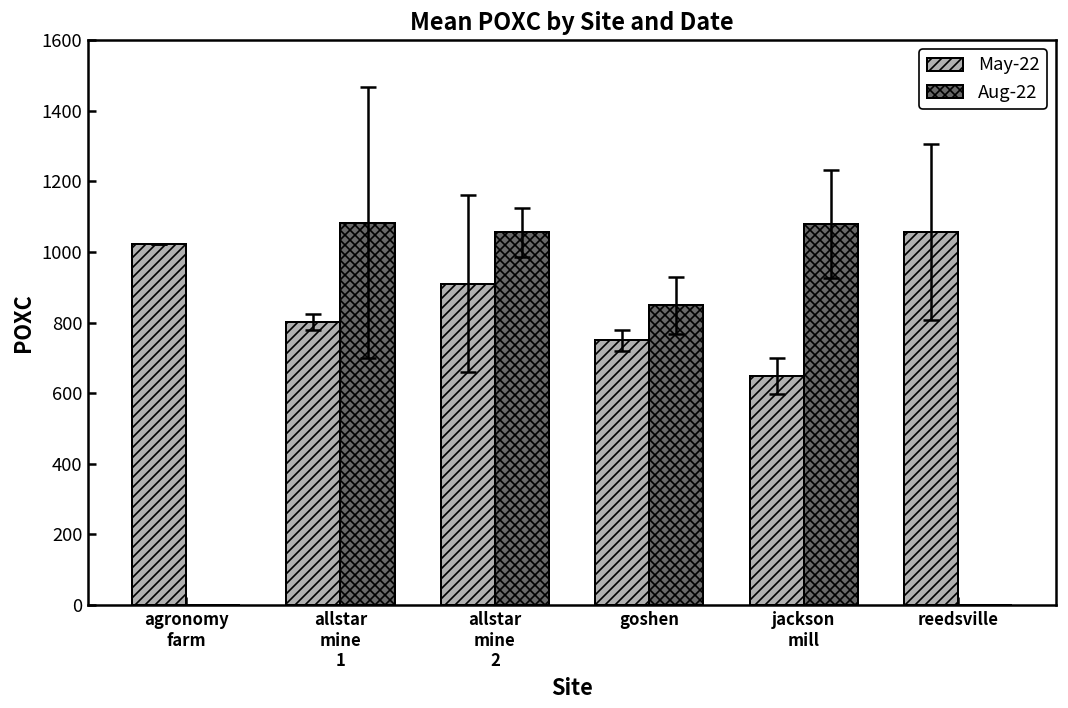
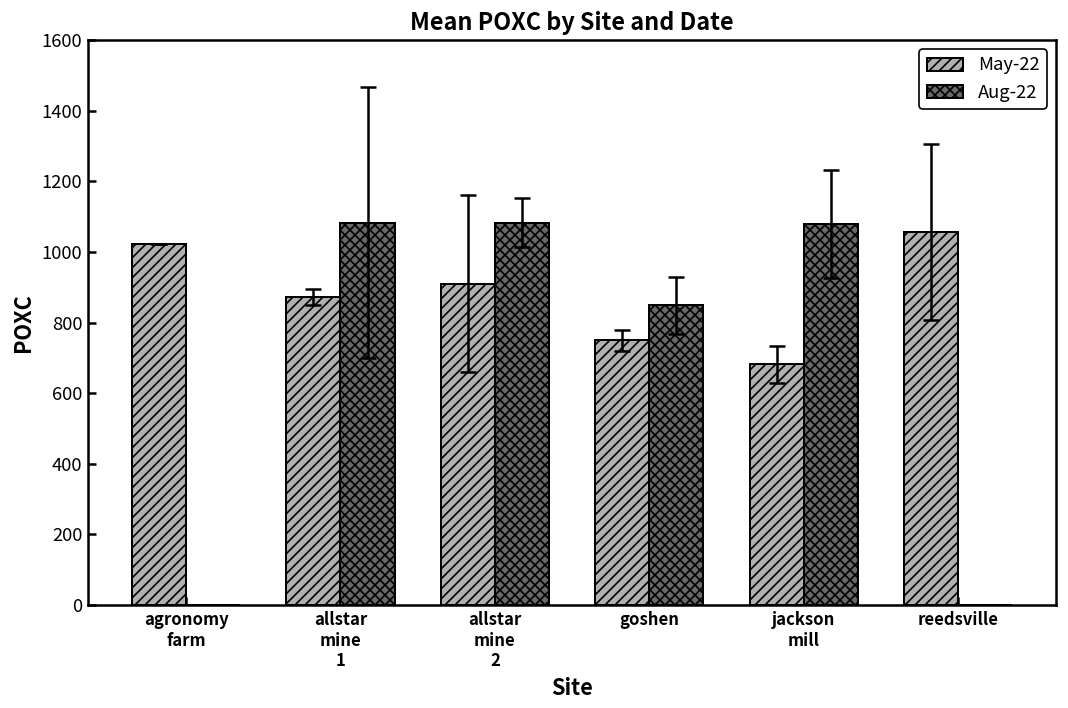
May-22, allstar mine 1: 800 -> 870
Aug-22, allstar mine 2: 1060 -> 1080
May-22, jackson mill: 650 -> 680
